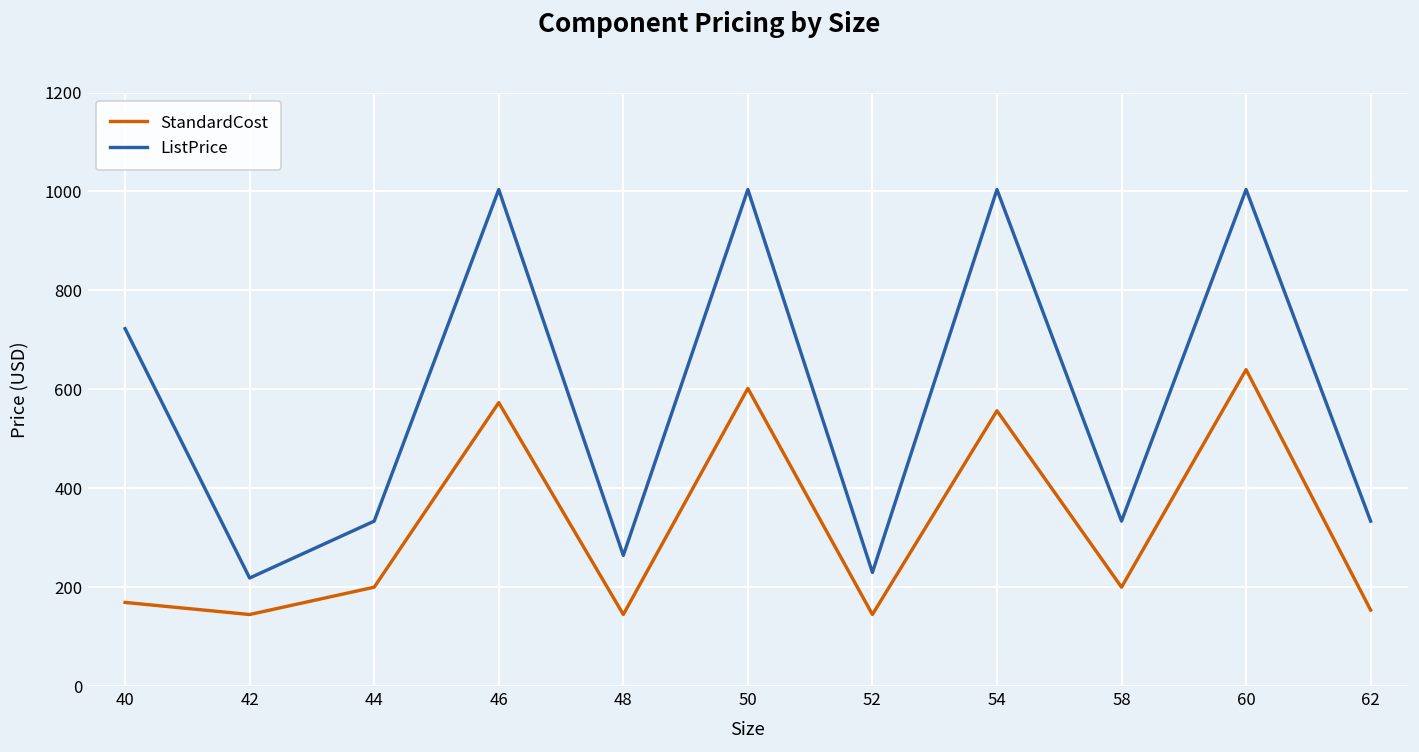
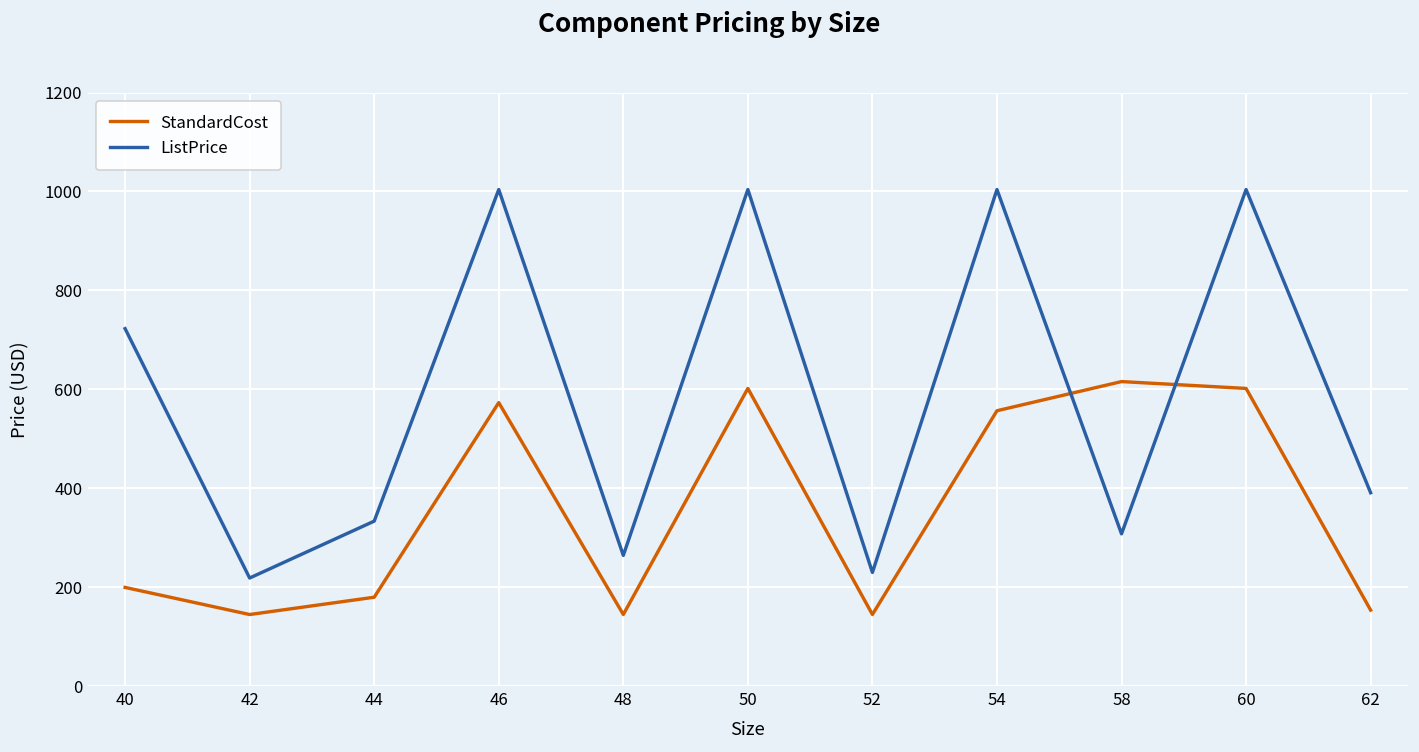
StandardCost, 40: 170 -> 200
StandardCost, 44: 200 -> 180
StandardCost, 58: 200 -> 620
ListPrice, 58: 330 -> 310
StandardCost, 60: 640 -> 600
ListPrice, 62: 330 -> 390
